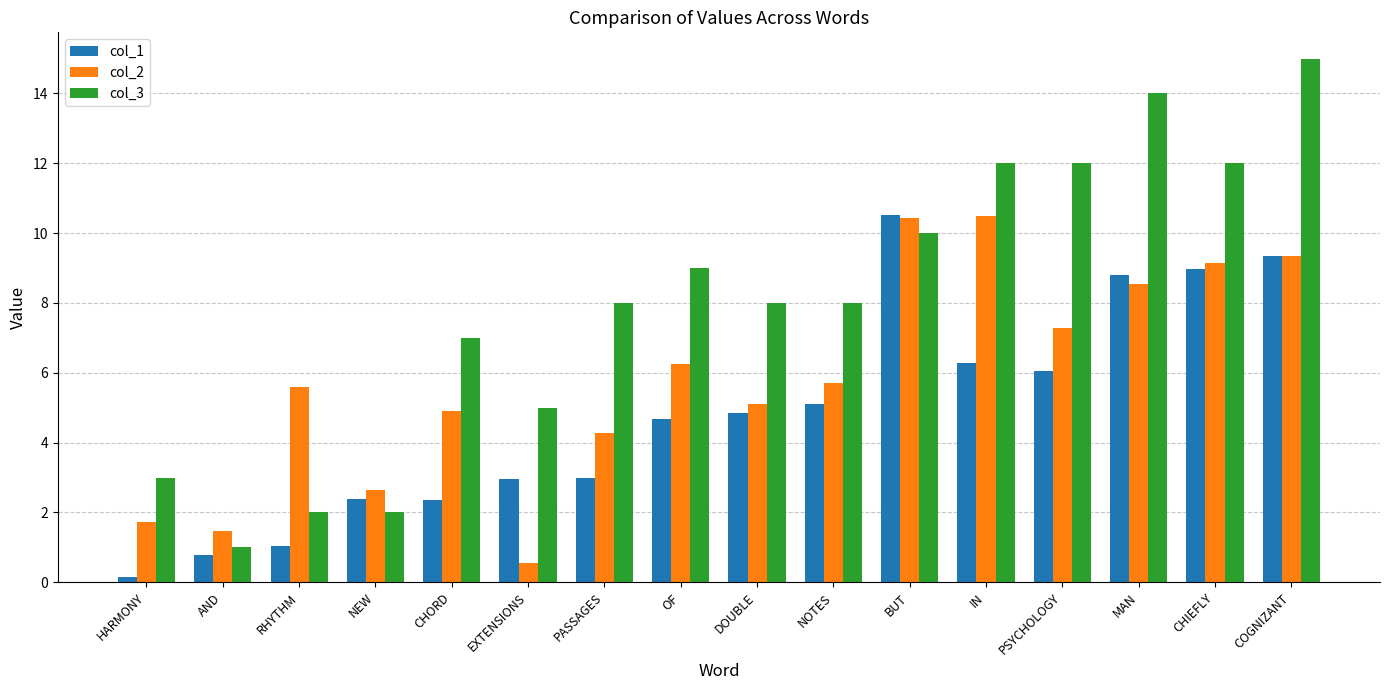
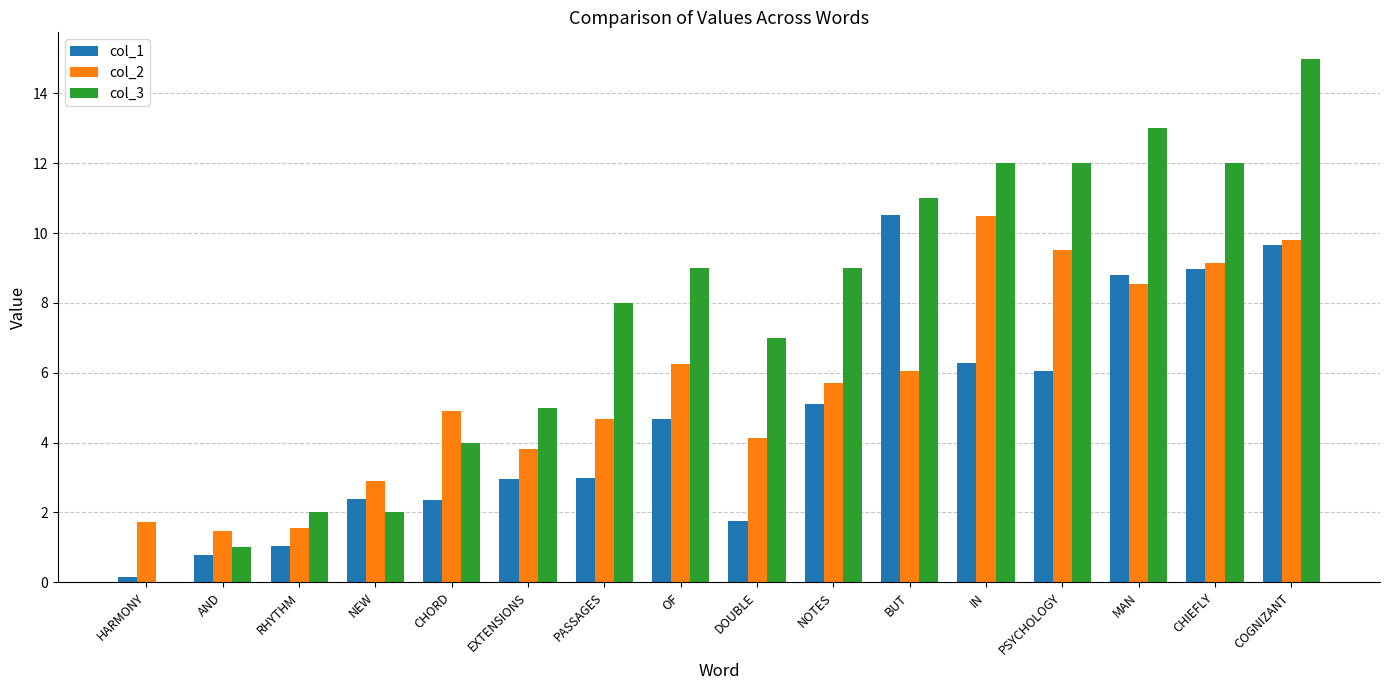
col_3, HARMONY: 3 -> 0
col_2, RHYTHM: 5.6 -> 1.6
col_2, NEW: 2.7 -> 2.9
col_3, CHORD: 7 -> 4
col_2, EXTENSIONS: 0.6 -> 3.8
col_2, PASSAGES: 4.3 -> 4.7
col_1, DOUBLE: 4.9 -> 1.8
col_2, DOUBLE: 5.1 -> 4.1
col_3, DOUBLE: 8 -> 7
col_3, NOTES: 8 -> 9
col_2, BUT: 10.4 -> 6.1
col_3, BUT: 10 -> 11
col_2, PSYCHOLOGY: 7.3 -> 9.5
col_3, MAN: 14 -> 13
col_1, COGNIZANT: 9.4 -> 9.7
col_2, COGNIZANT: 9.4 -> 9.8
